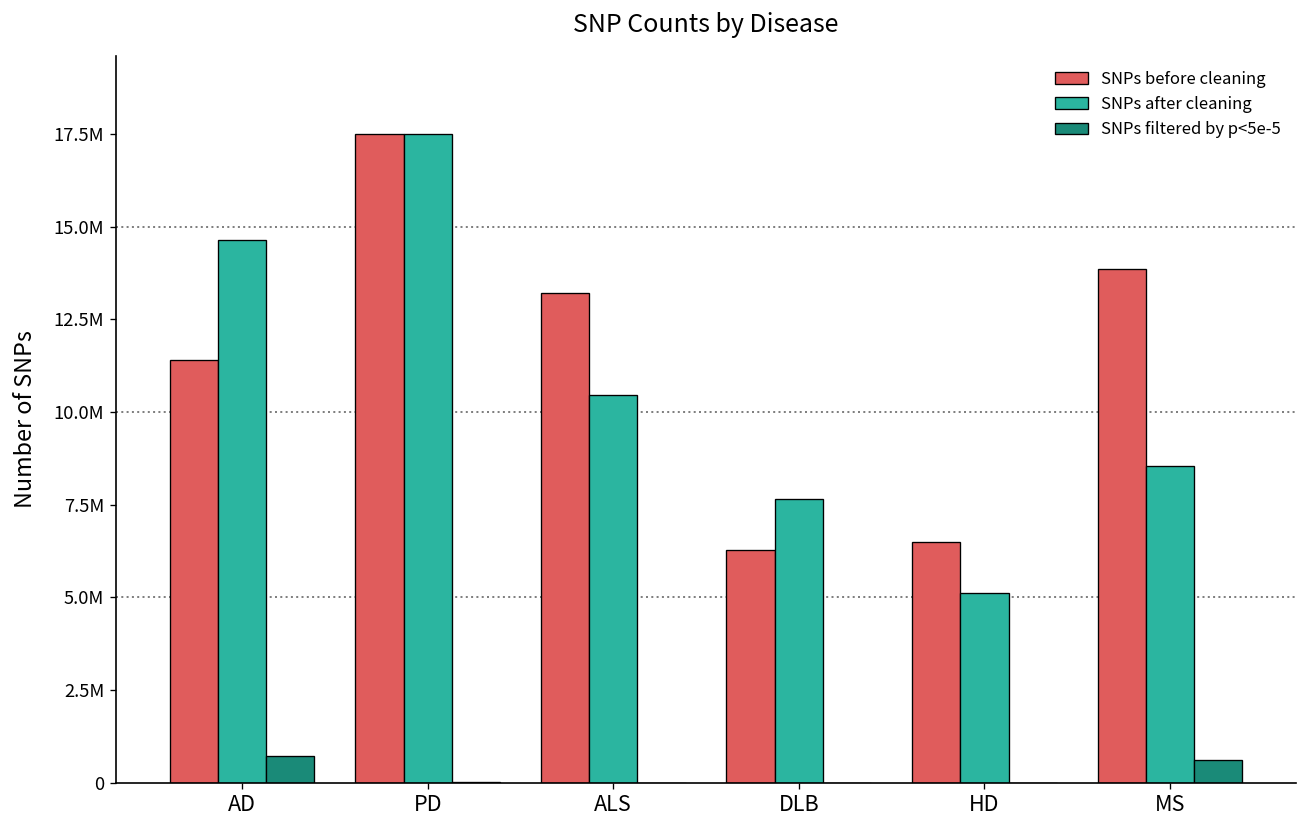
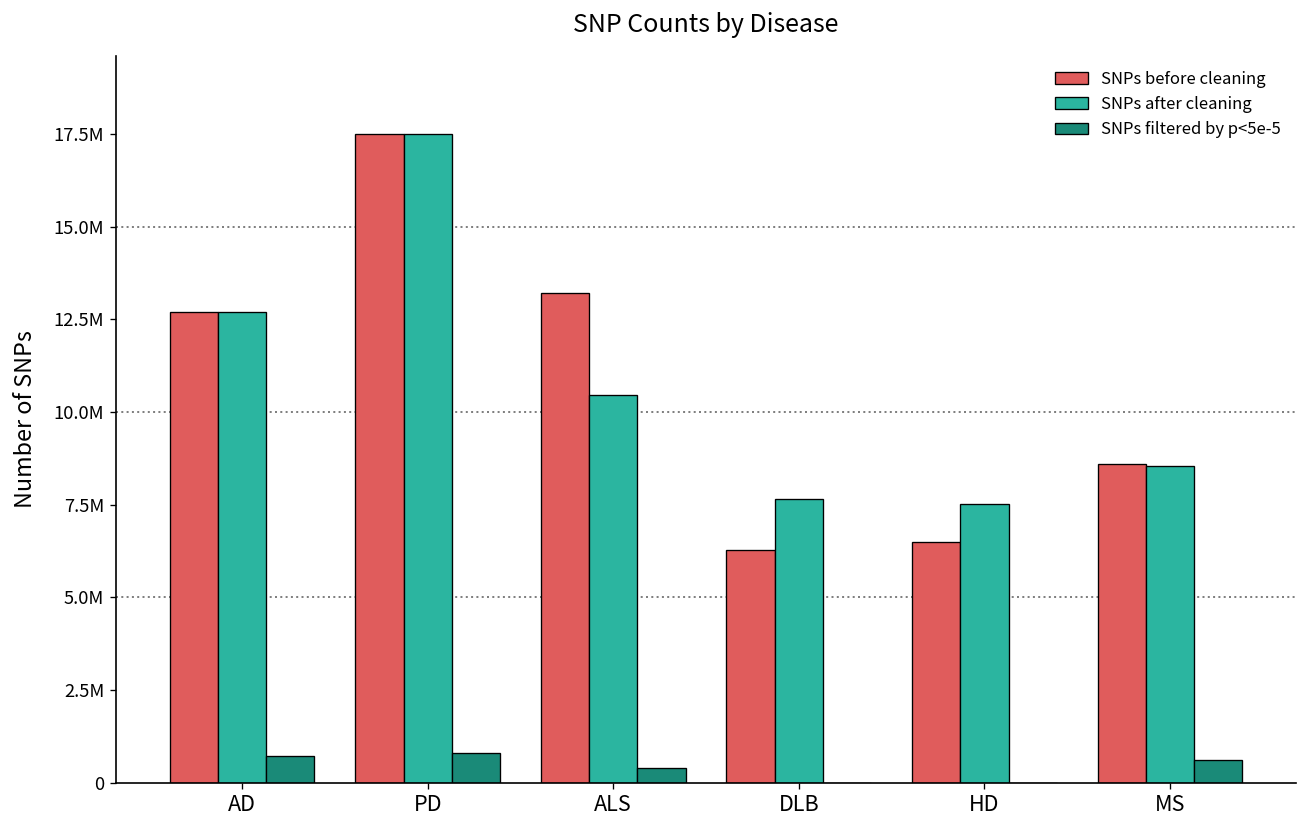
SNPs before cleaning, AD: 11400000 -> 12700000
SNPs after cleaning, AD: 14600000 -> 12700000
SNPs filtered by p<5e-5, PD: 0 -> 800000
SNPs filtered by p<5e-5, ALS: 0 -> 400000
SNPs after cleaning, HD: 5100000 -> 7500000
SNPs before cleaning, MS: 13900000 -> 8600000
